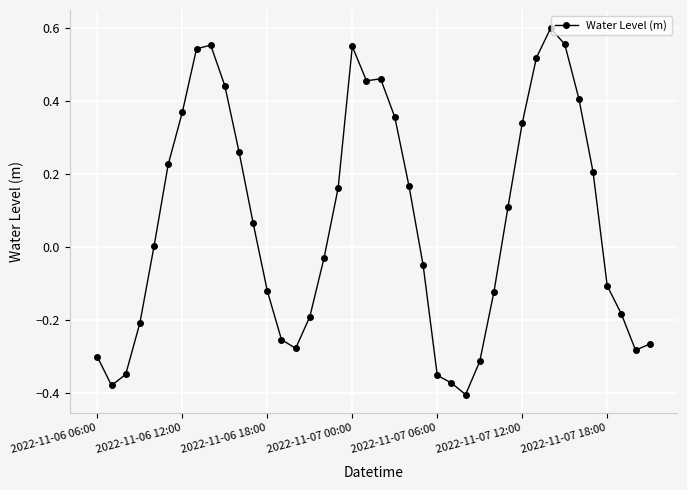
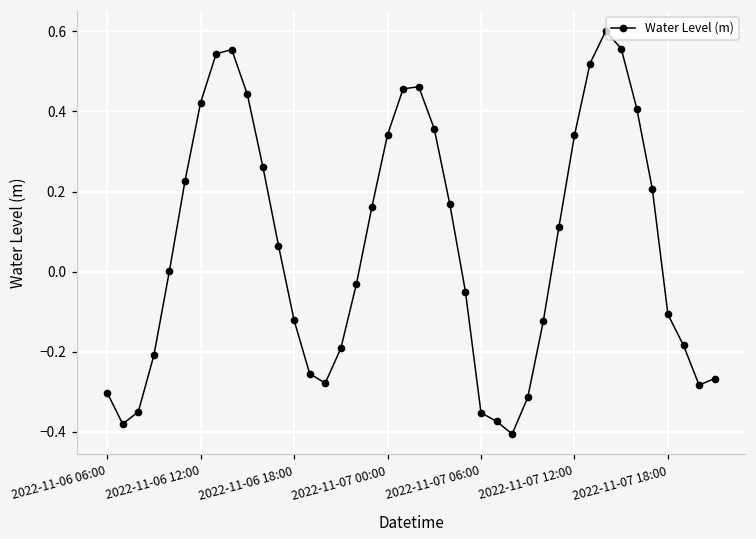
2022-11-06 12:00: 0.37 -> 0.42
2022-11-07 00:00: 0.55 -> 0.34
